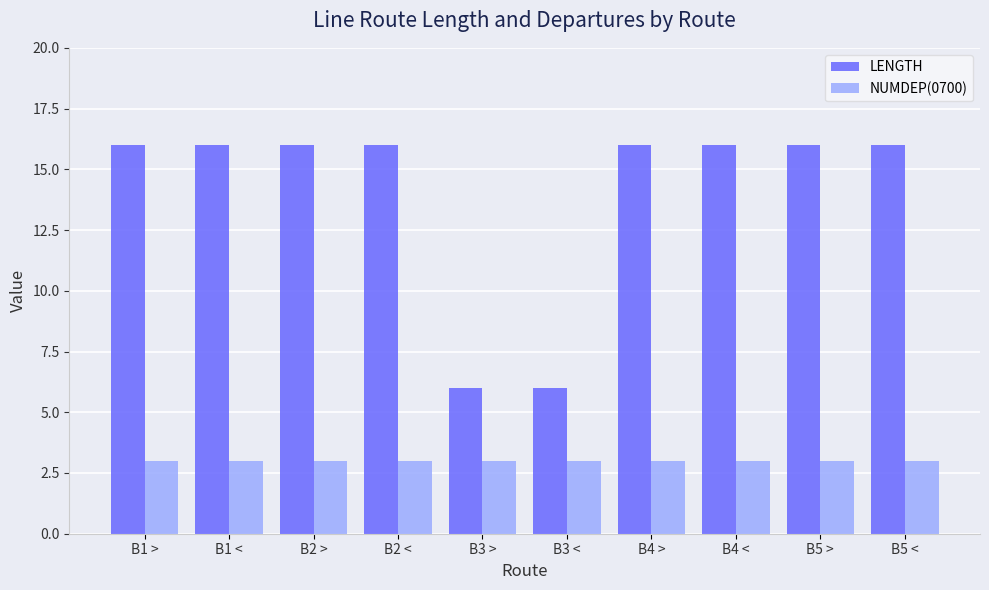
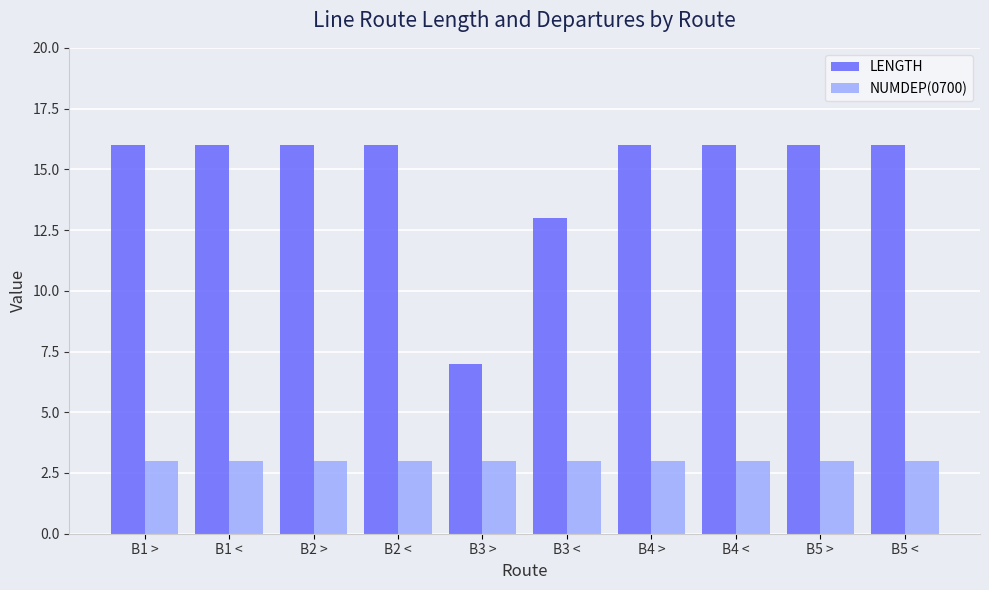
LENGTH, B3 >: 6 -> 7
LENGTH, B3 <: 6 -> 13
